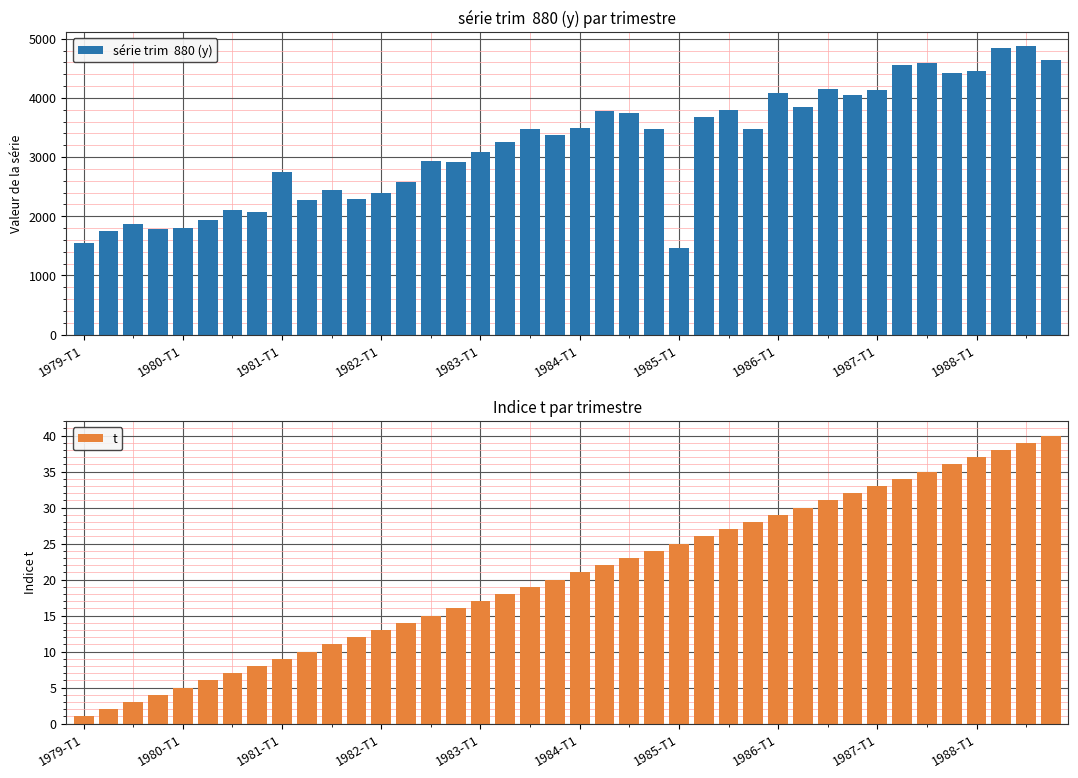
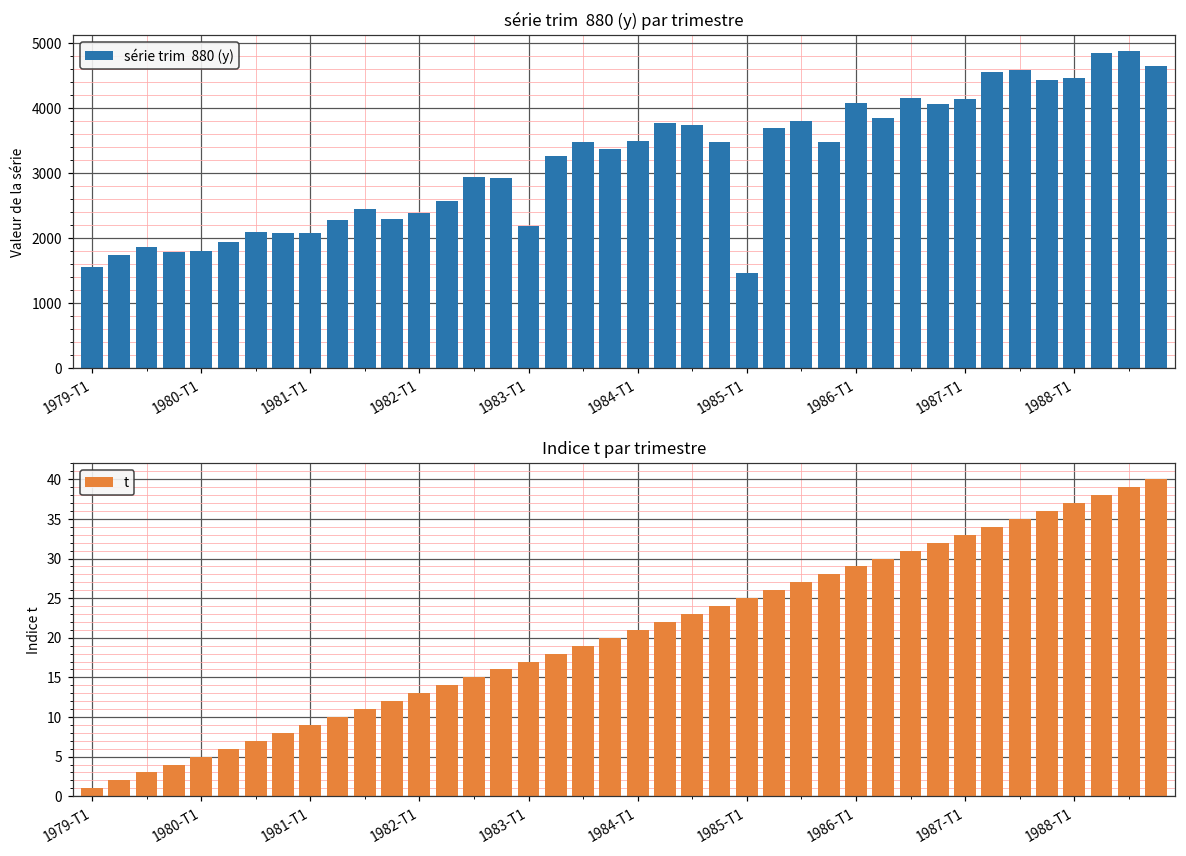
série trim 880 (y) par trimestre, 1981-T1: 2800 -> 2100
série trim 880 (y) par trimestre, 1983-T1: 3100 -> 2200
